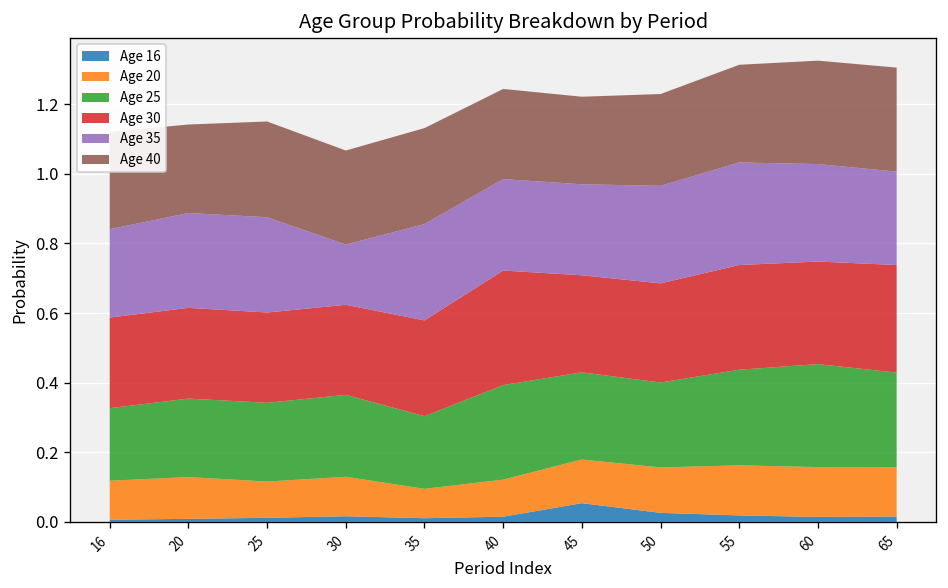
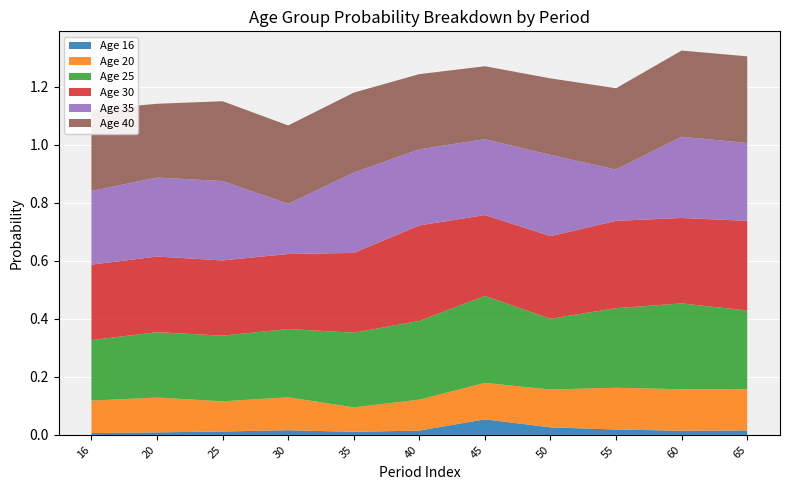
Age 25, 35: 0.21 -> 0.26
Age 25, 45: 0.25 -> 0.30
Age 35, 55: 0.29 -> 0.18
